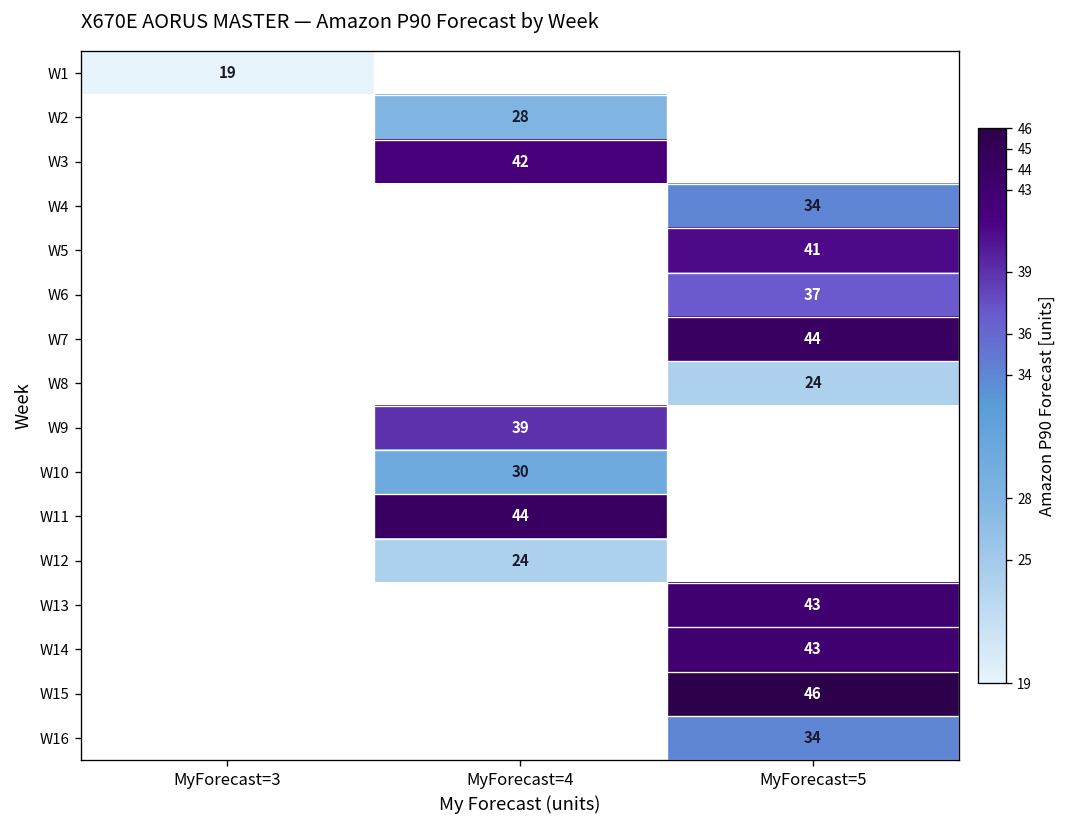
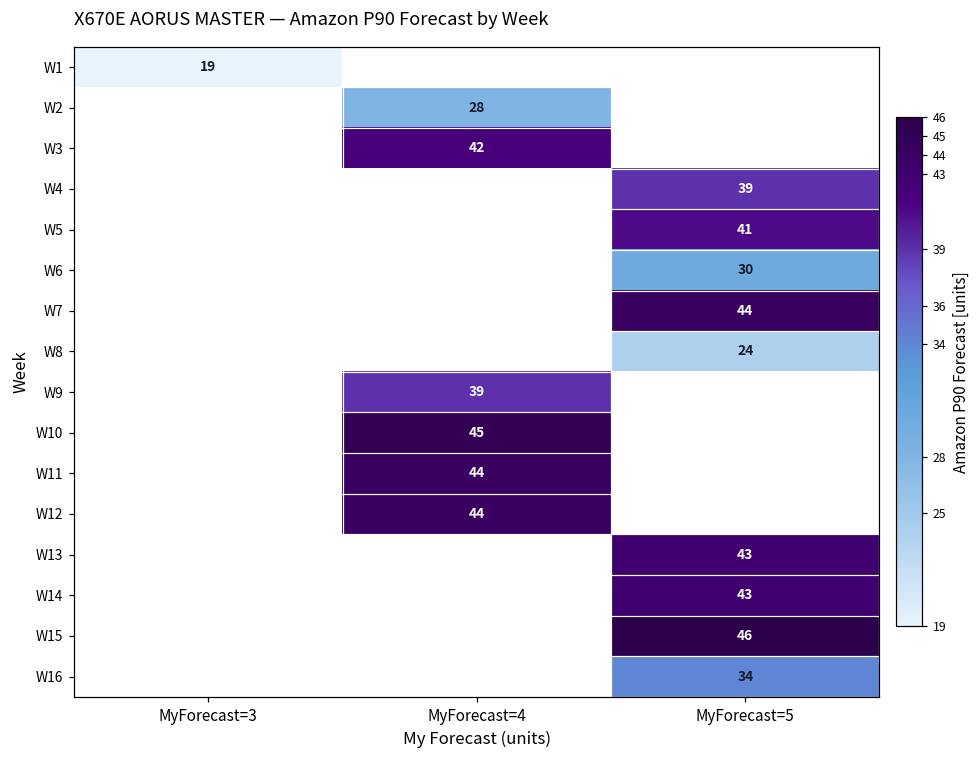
W4, MyForecast=5: 34 -> 39
W6, MyForecast=5: 37 -> 30
W10, MyForecast=4: 30 -> 45
W12, MyForecast=4: 24 -> 44
